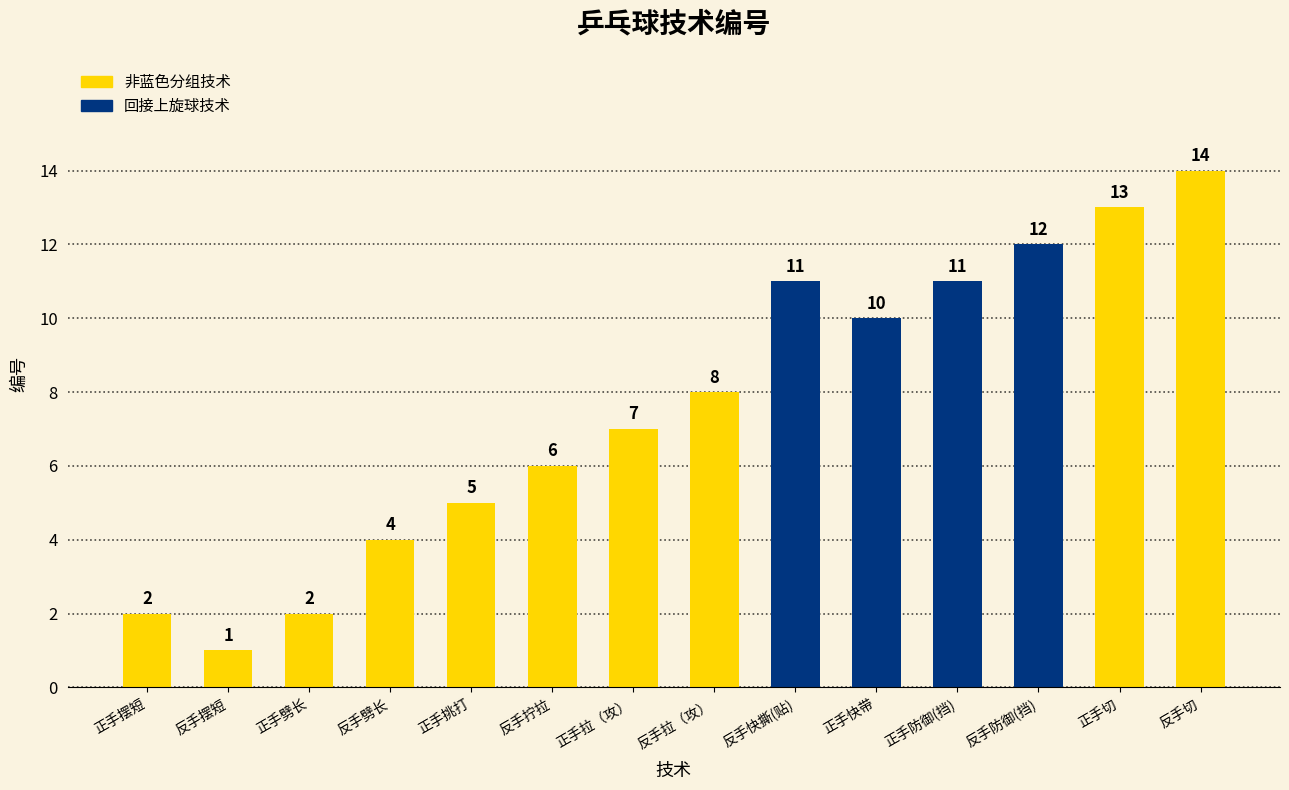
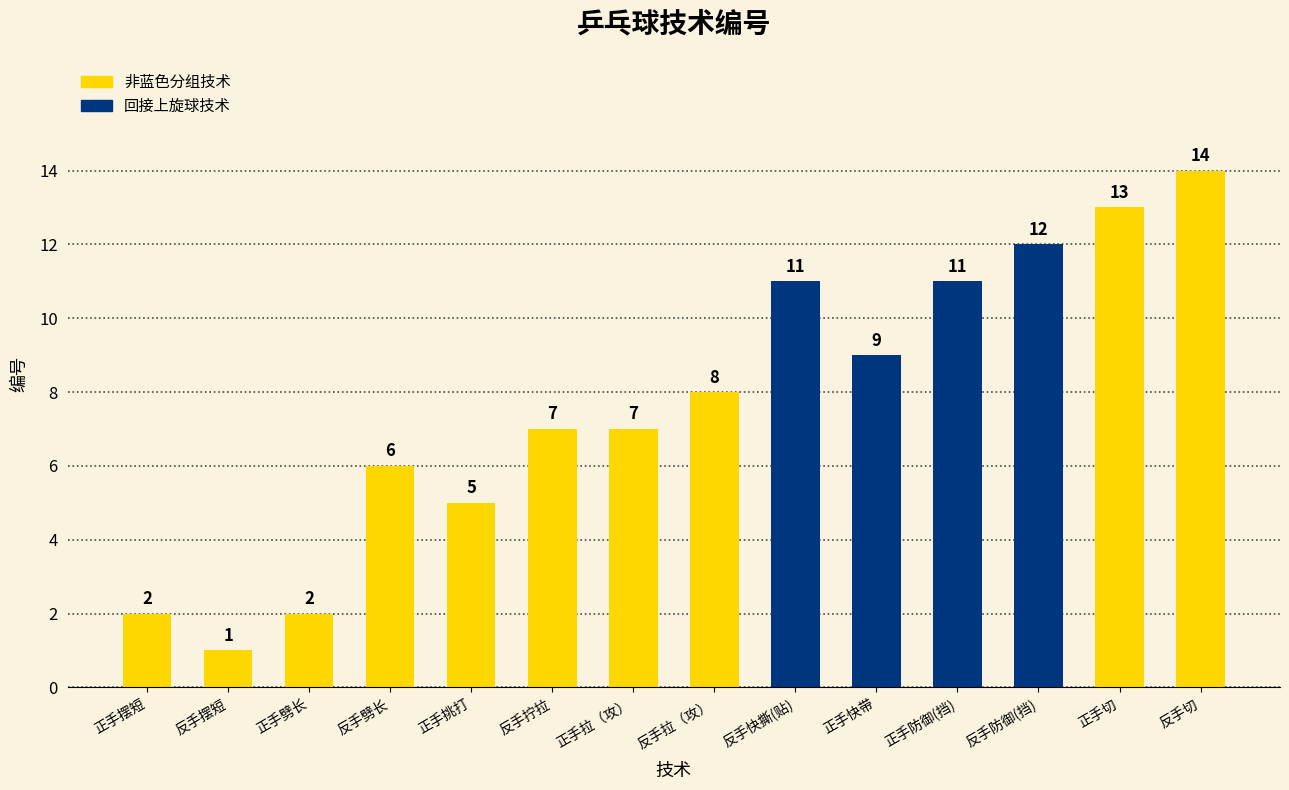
反手劈长: 4 -> 6
反手拧拉: 6 -> 7
正手快带: 10 -> 9
